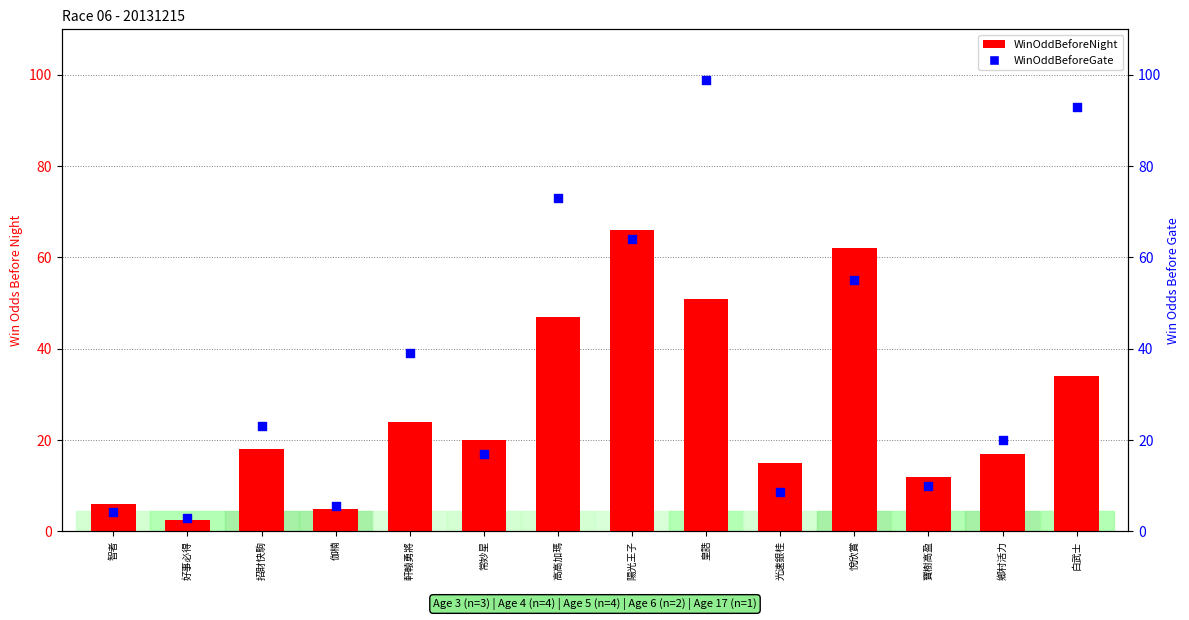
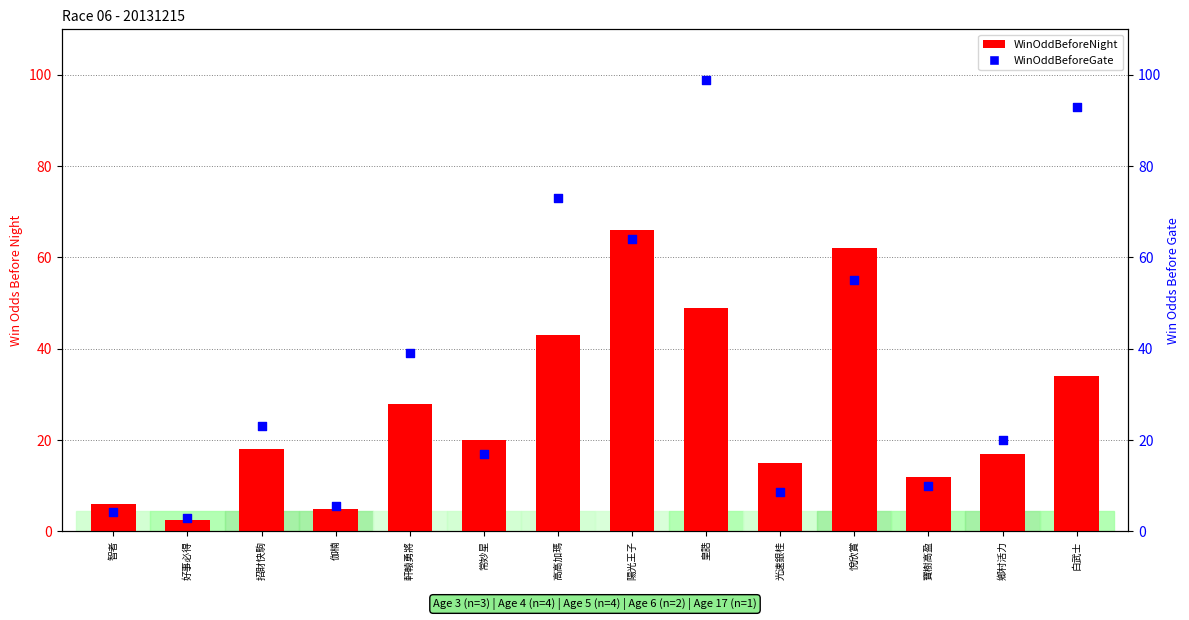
WinOddBeforeNight, 軒轅勇將: 24 -> 28
WinOddBeforeNight, 高高加瑪: 47 -> 43
WinOddBeforeNight, 皇誥: 51 -> 49
